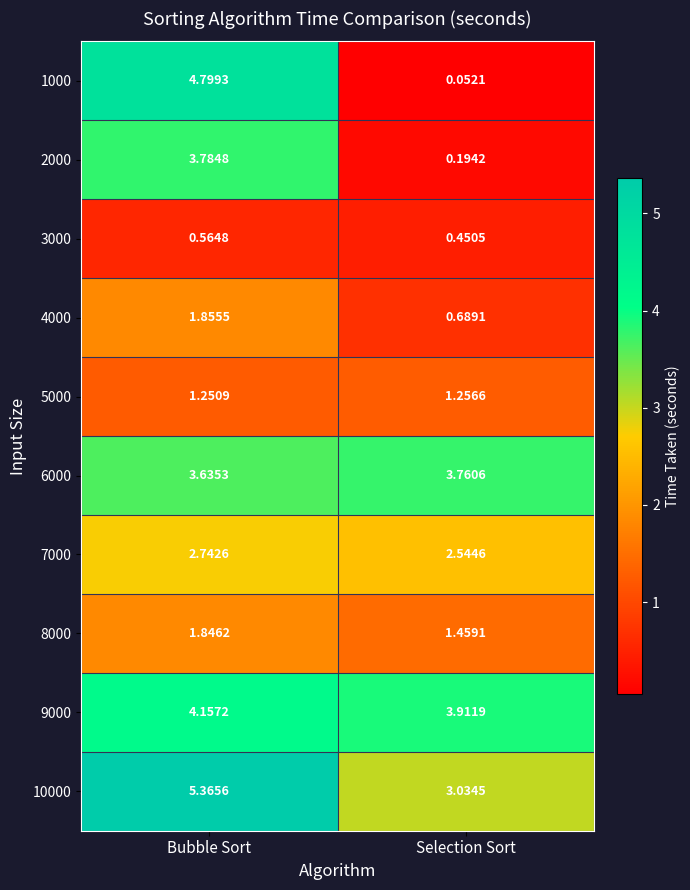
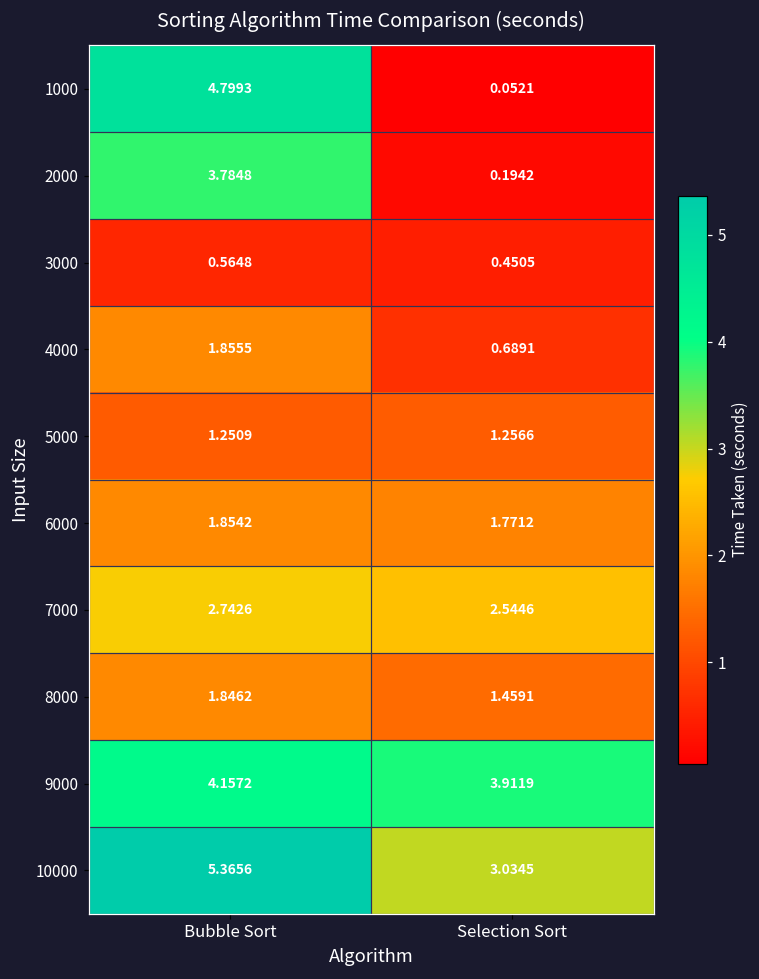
6000, Bubble Sort: 3.6353 -> 1.8542
6000, Selection Sort: 3.7606 -> 1.7712
